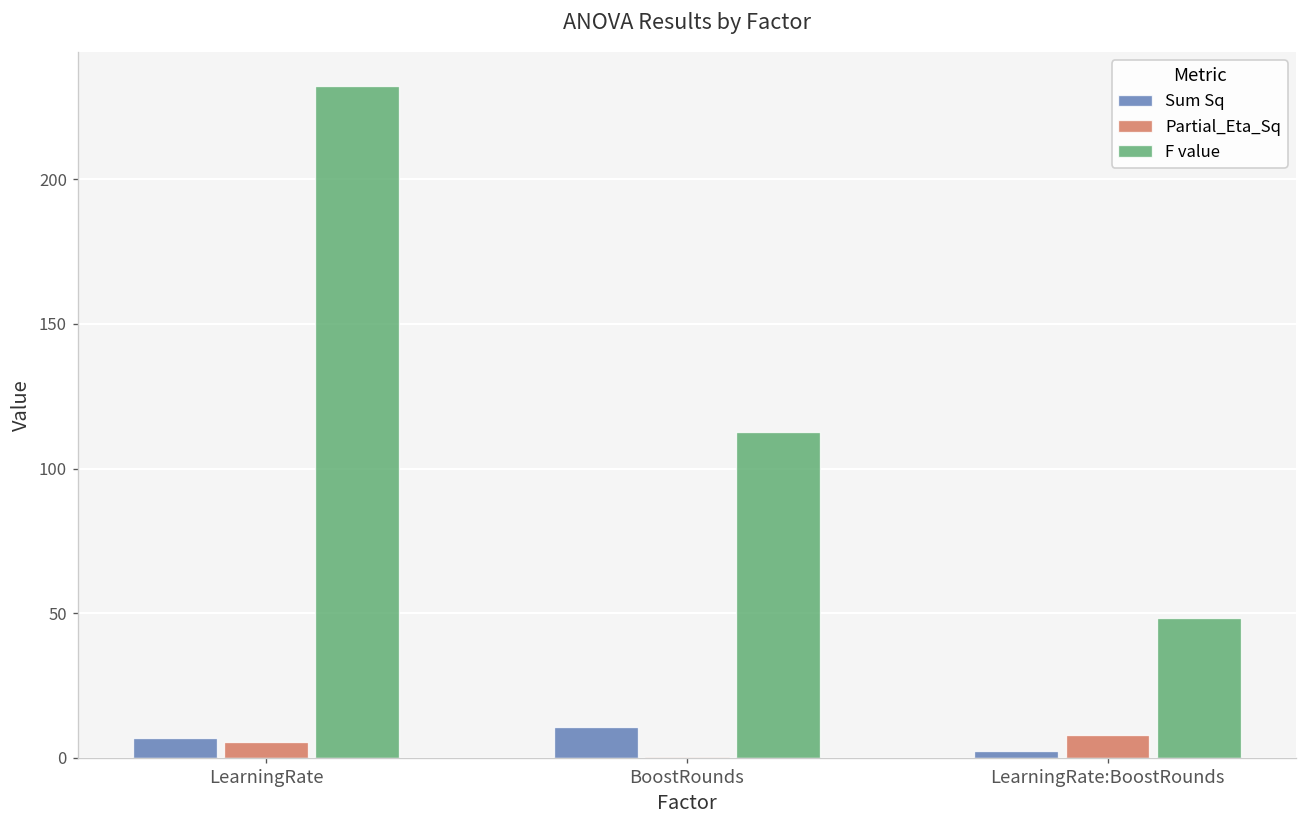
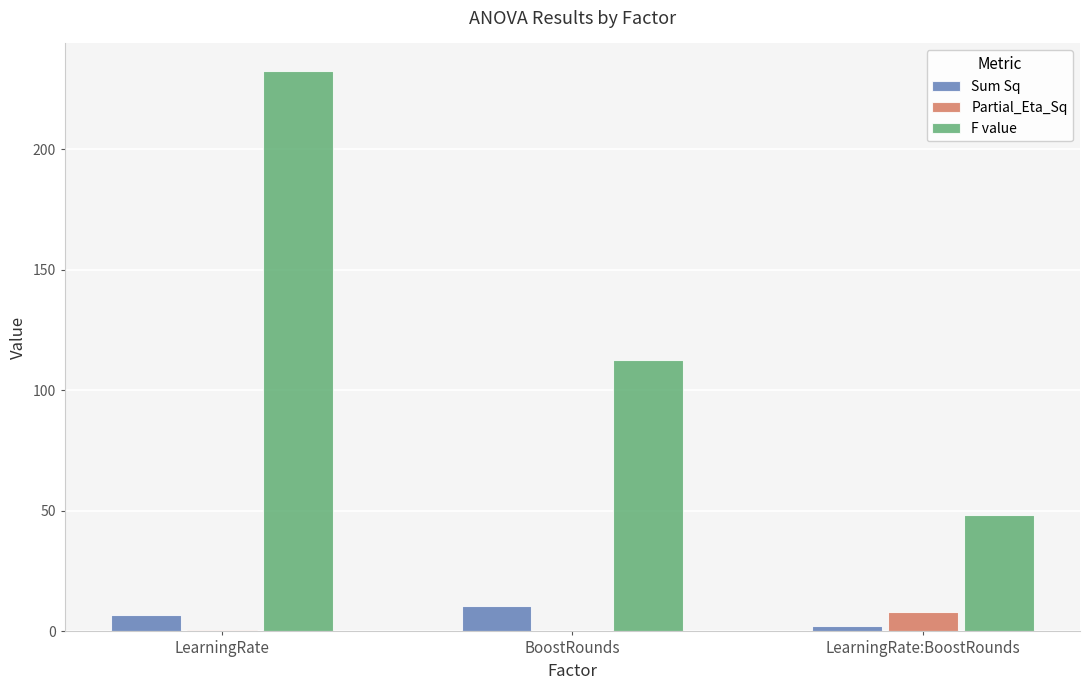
Partial_Eta_Sq, LearningRate: 5 -> 0
